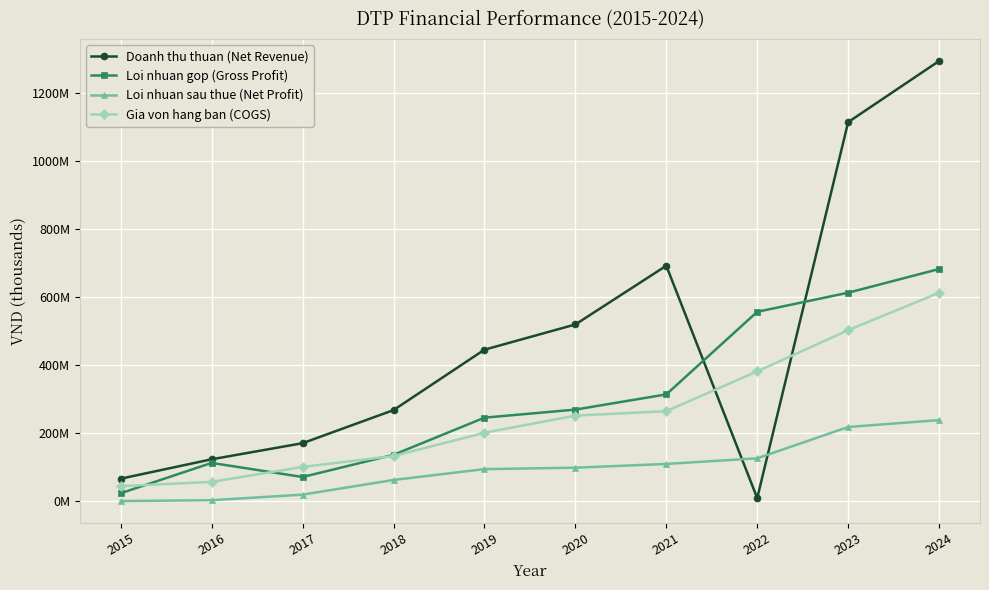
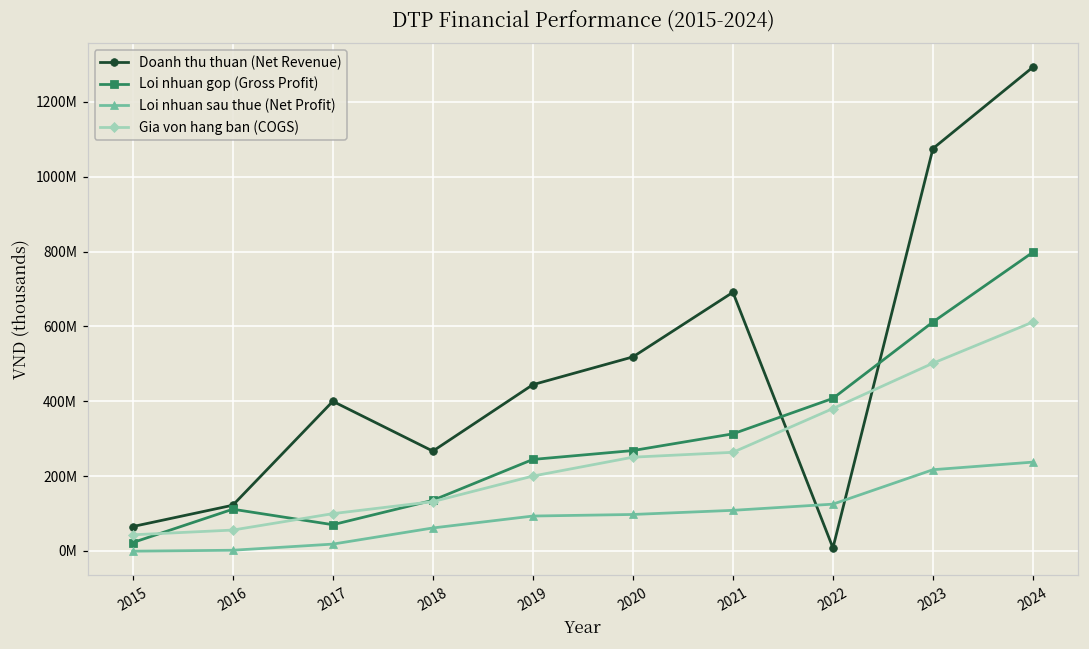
Doanh thu thuan (Net Revenue), 2017: 170000000 -> 400000000
Loi nhuan gop (Gross Profit), 2022: 560000000 -> 410000000
Doanh thu thuan (Net Revenue), 2023: 1110000000 -> 1080000000
Loi nhuan gop (Gross Profit), 2024: 680000000 -> 800000000
